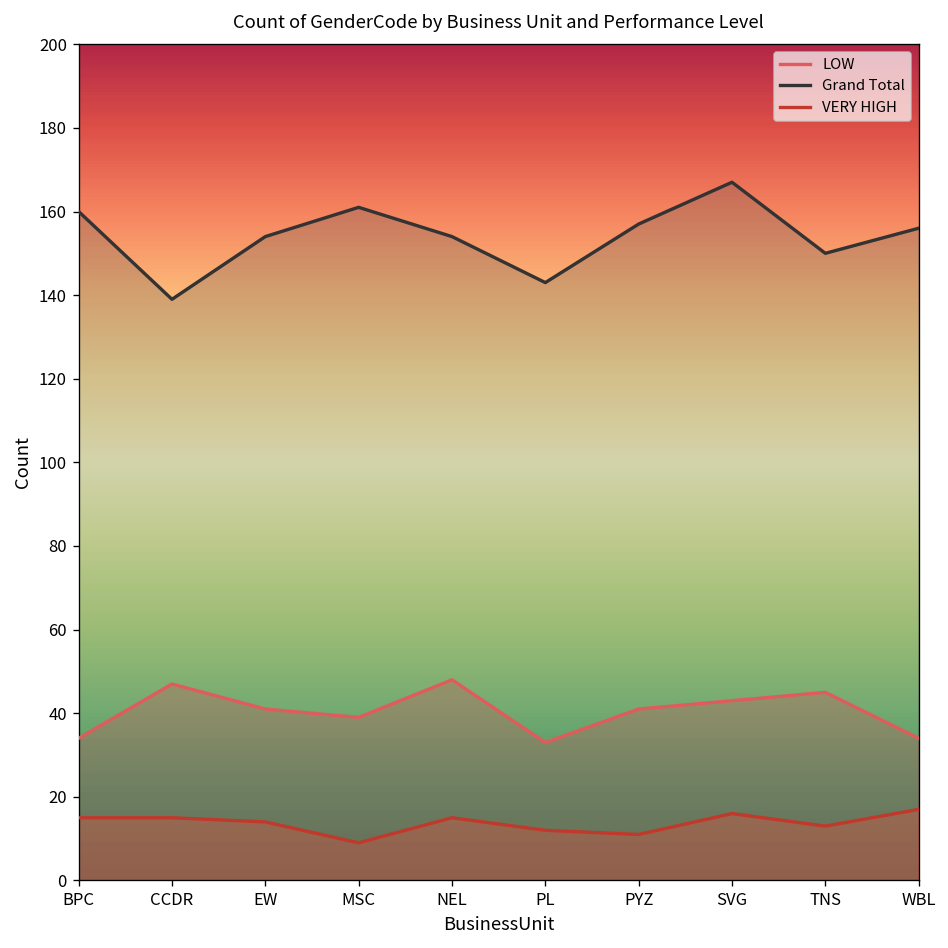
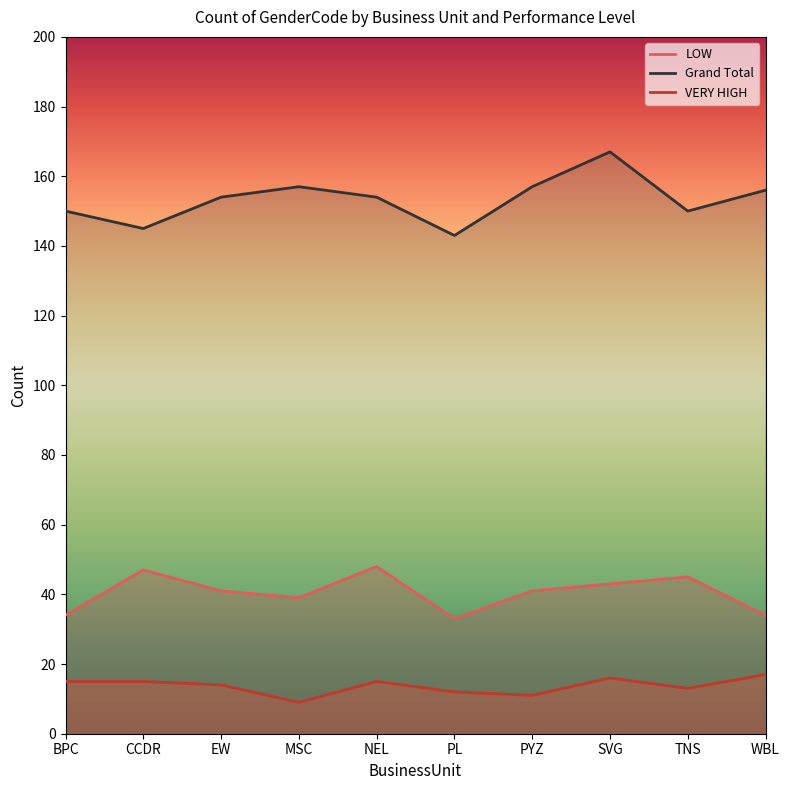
Grand Total, BPC: 160 -> 150
Grand Total, CCDR: 139 -> 145
Grand Total, MSC: 161 -> 157
